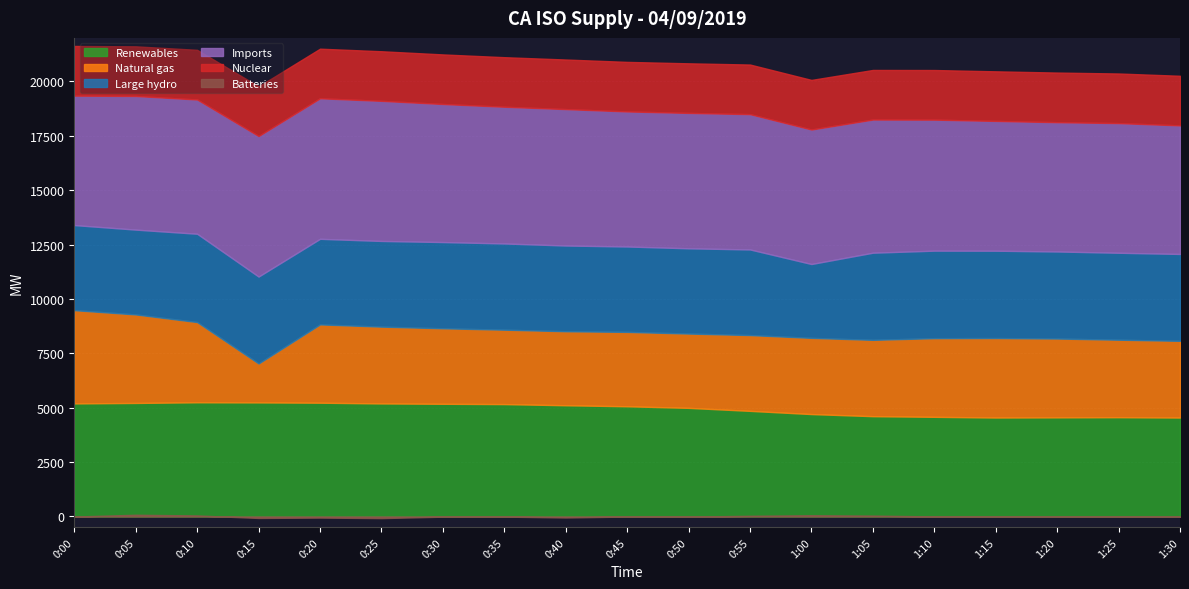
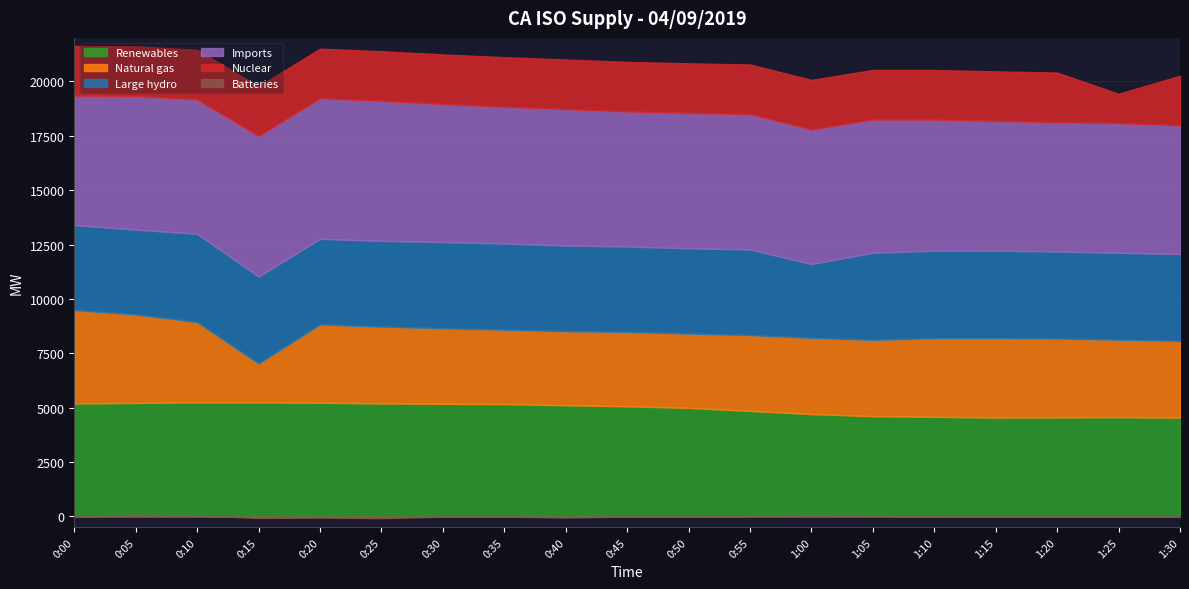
Nuclear, 1:25: 2300 -> 1300
